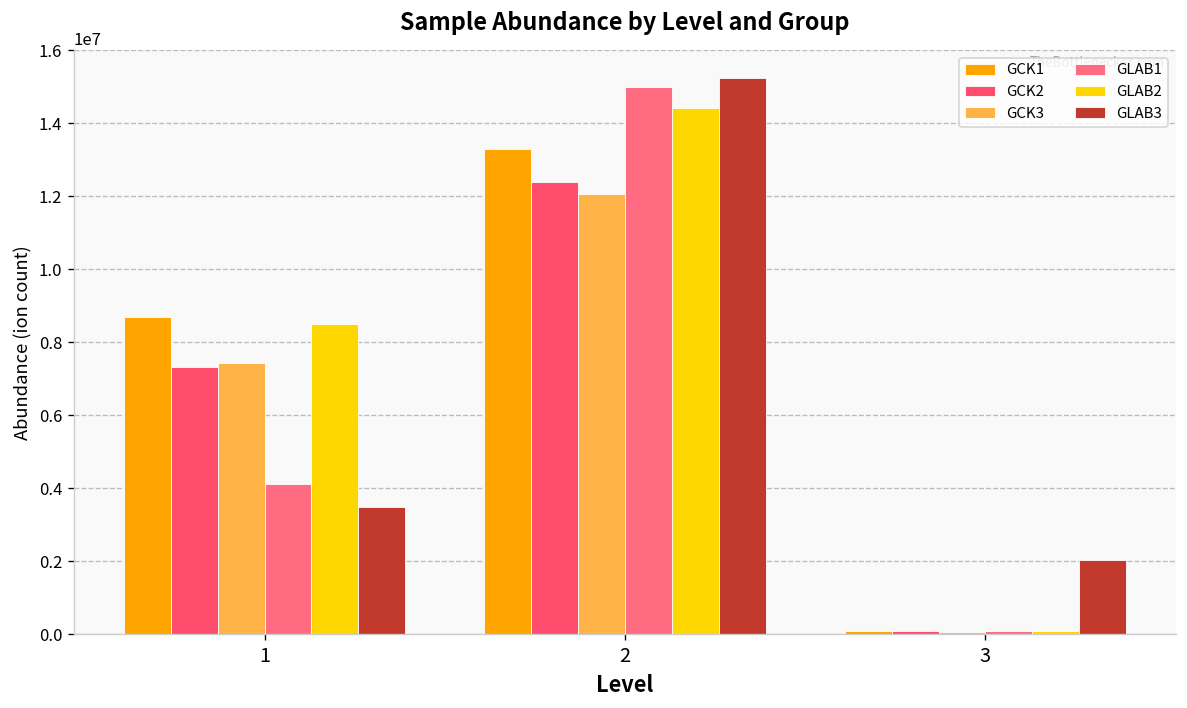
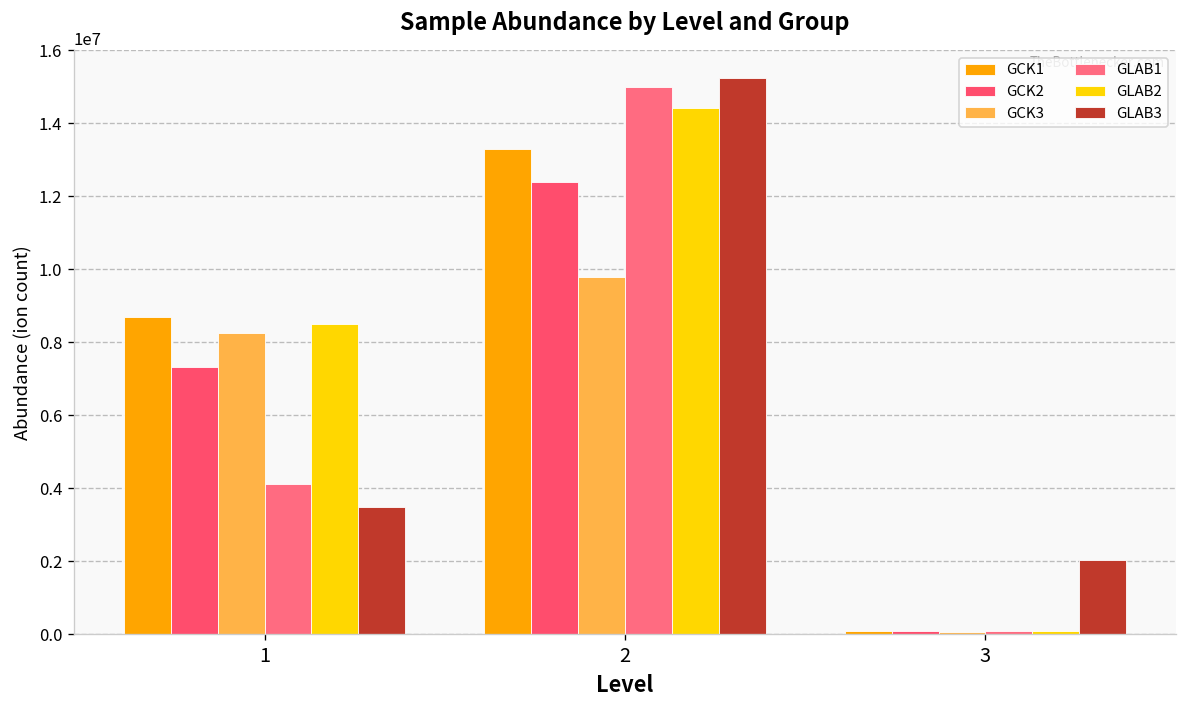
GCK3, 1: 7400000 -> 8300000
GCK3, 2: 12100000 -> 9800000
